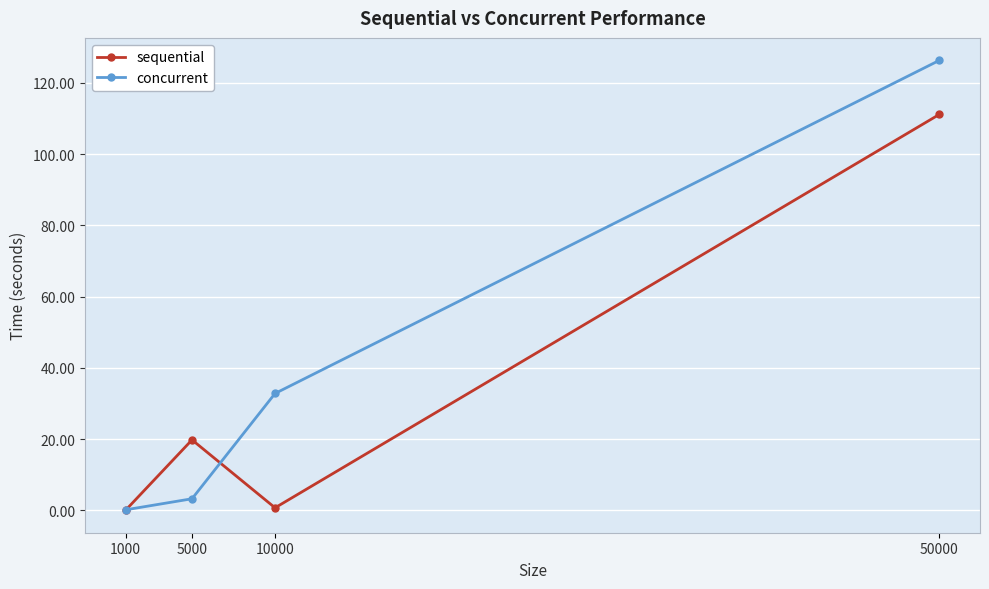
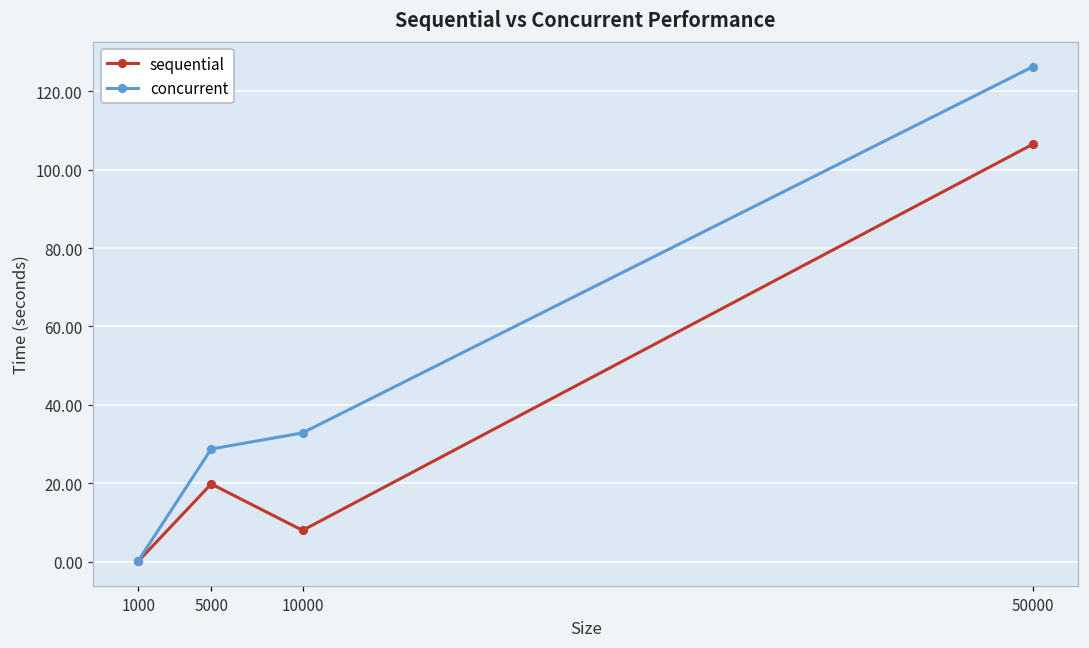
concurrent, 5000: 3 -> 29
sequential, 10000: 1 -> 8
sequential, 50000: 111 -> 107
